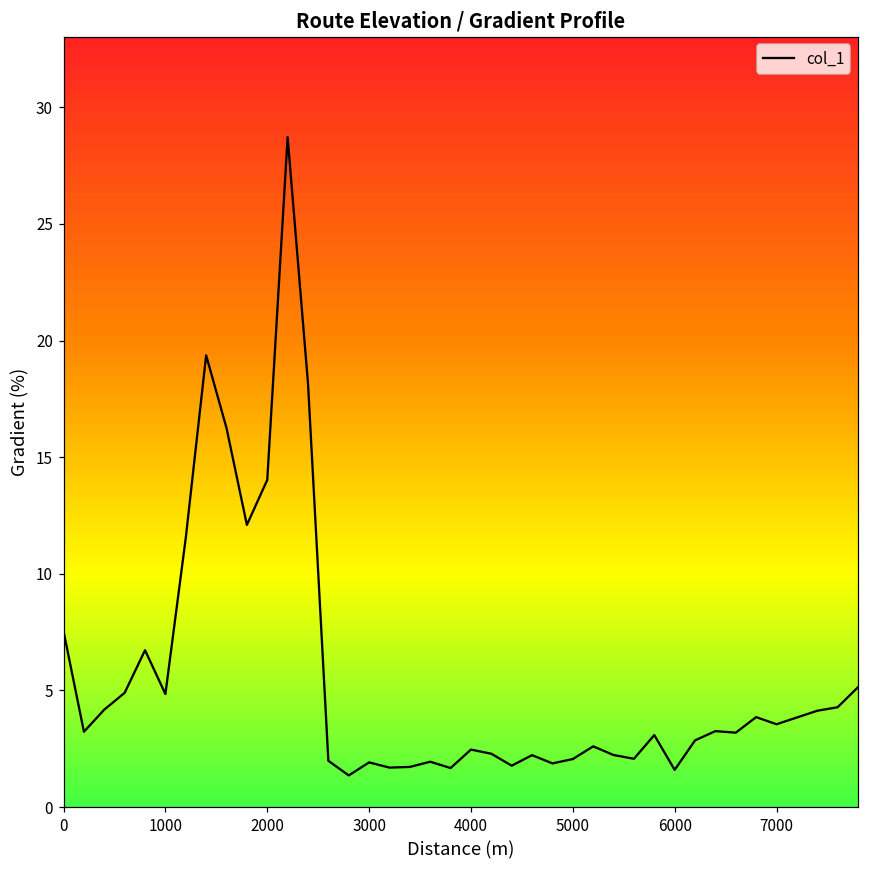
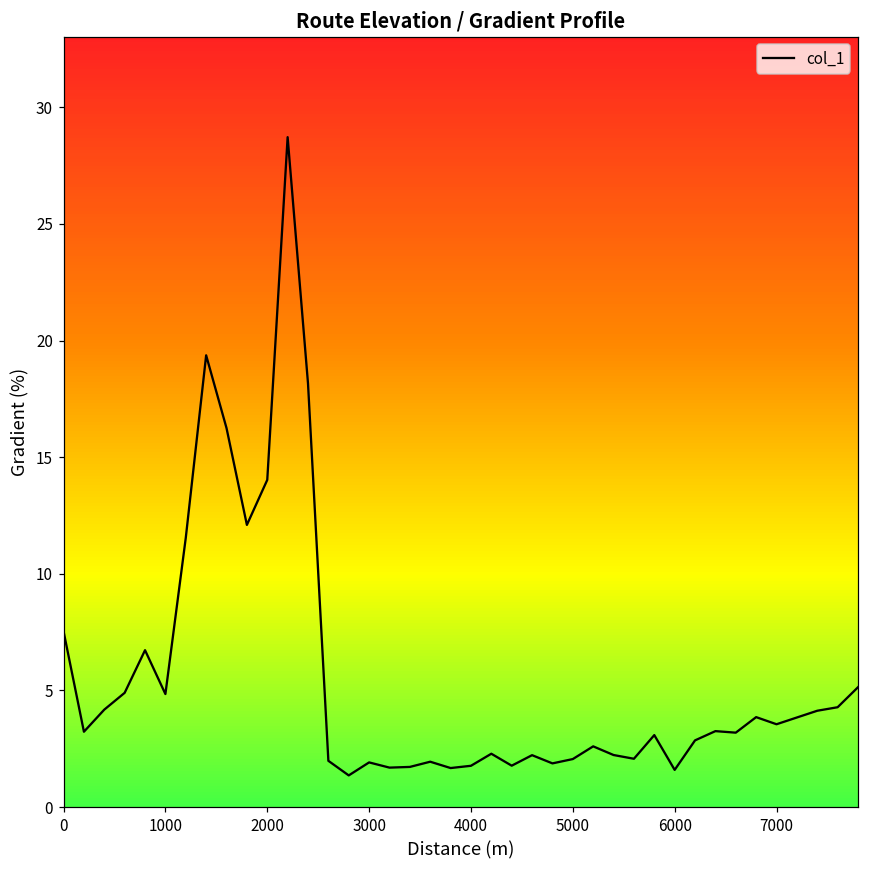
4000: 2.5 -> 1.8
